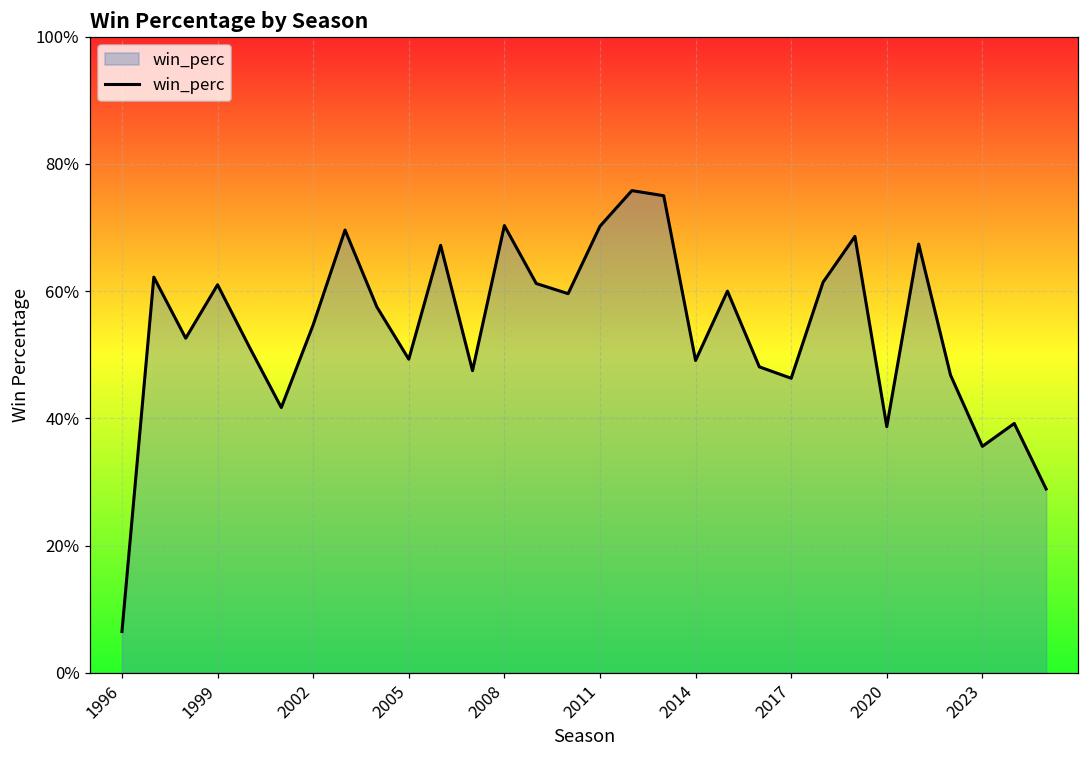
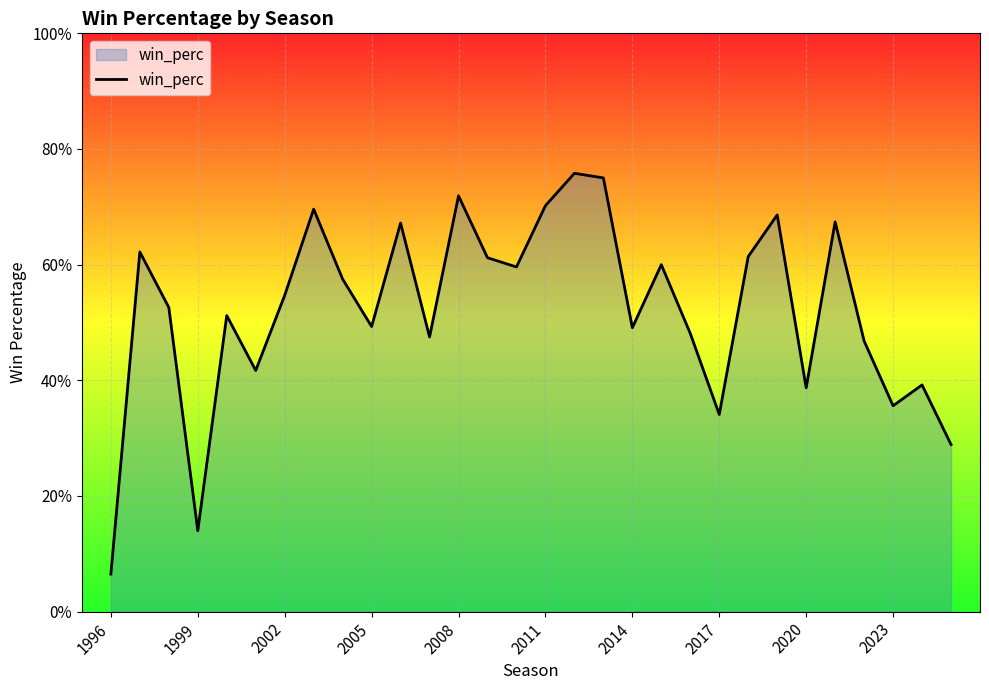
1999: 61% -> 14%
2008: 70% -> 72%
2017: 46% -> 34%
